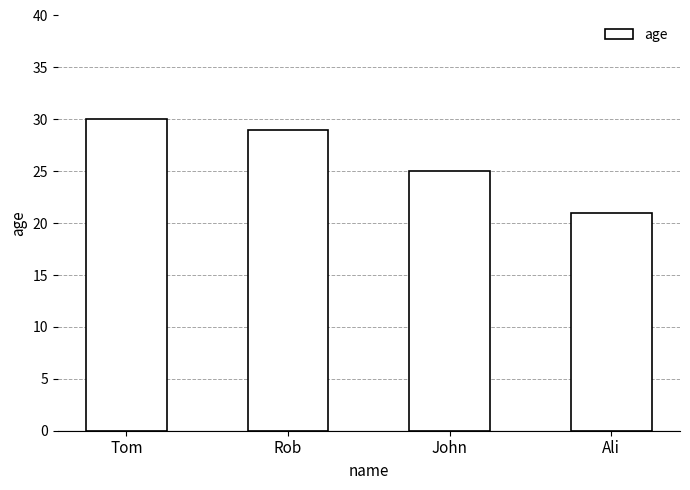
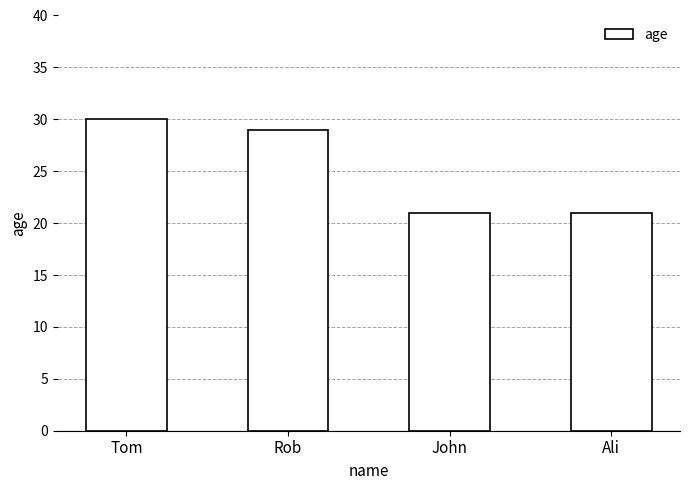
John: 25 -> 21
